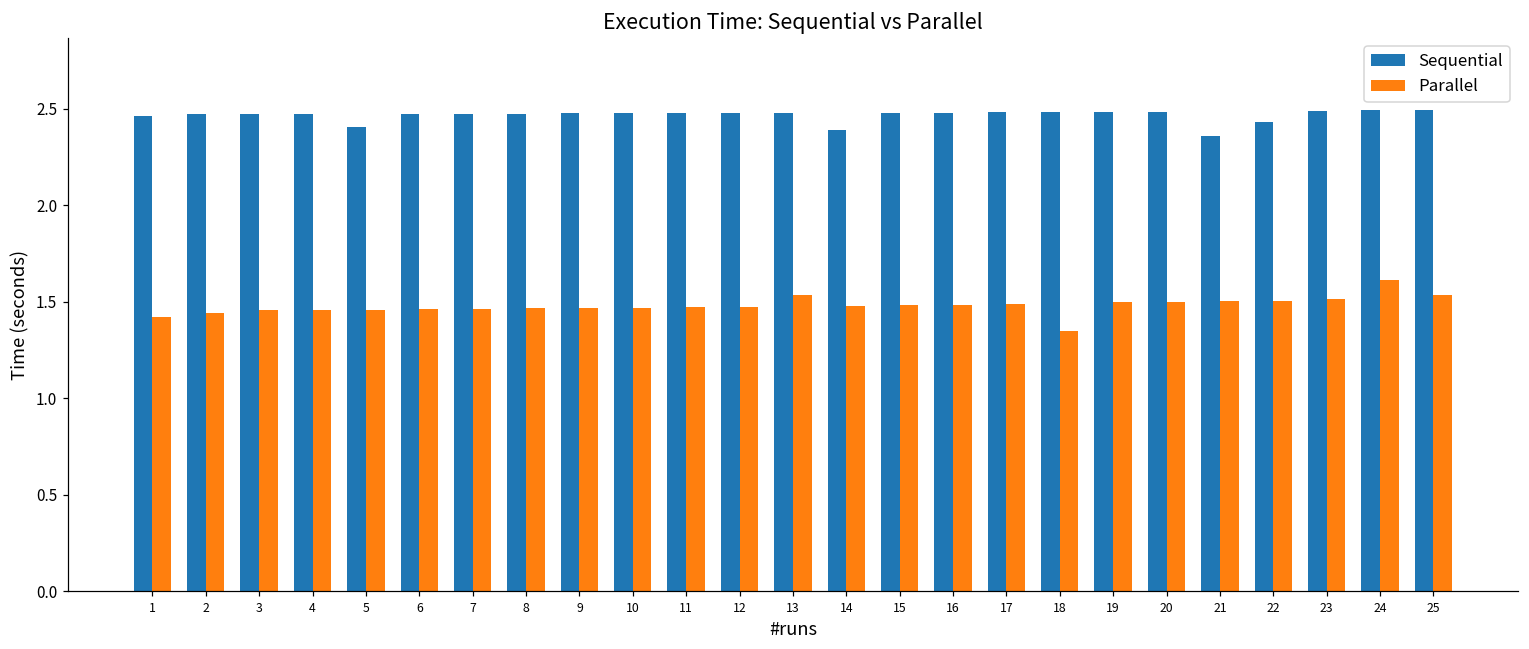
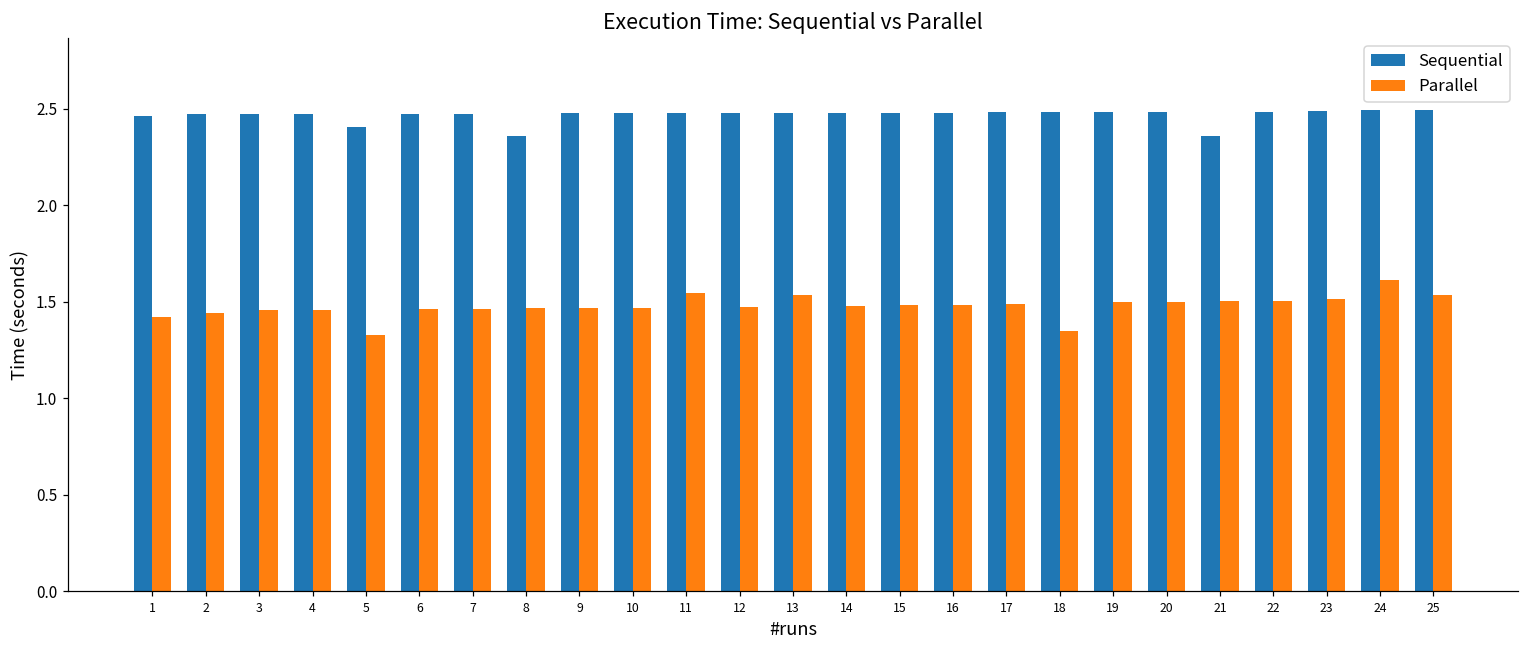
Parallel, 5: 1.46 -> 1.33
Sequential, 8: 2.47 -> 2.36
Parallel, 11: 1.47 -> 1.54
Sequential, 14: 2.39 -> 2.48
Sequential, 22: 2.43 -> 2.48
